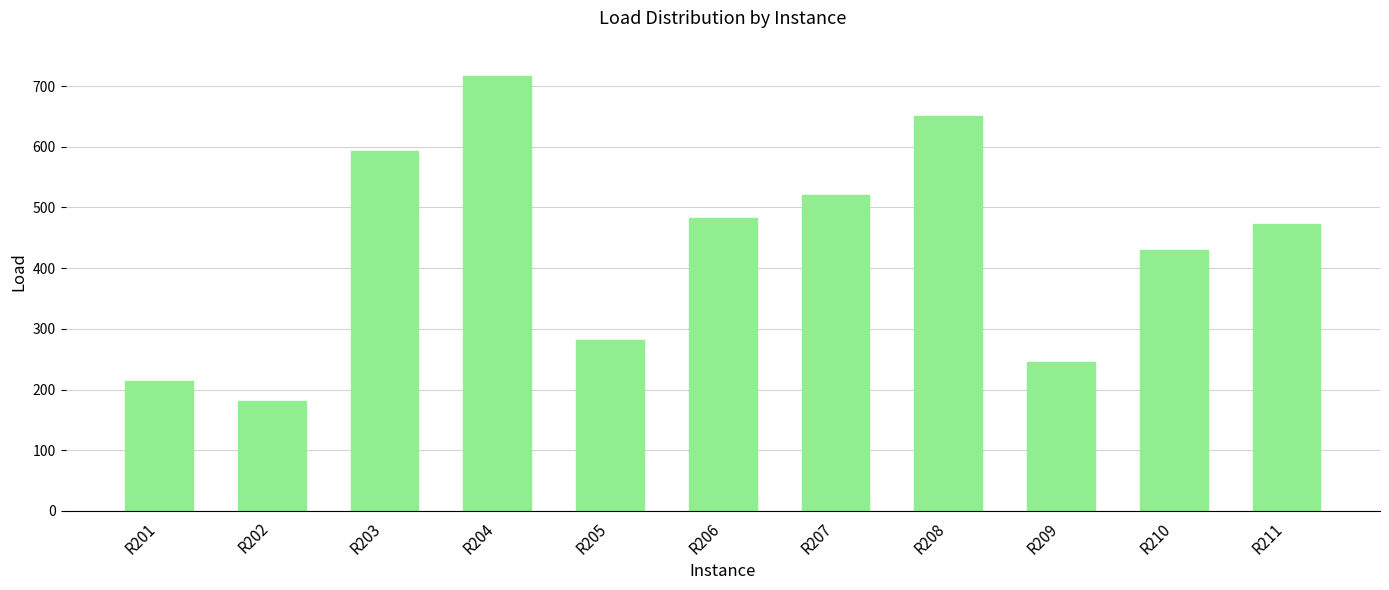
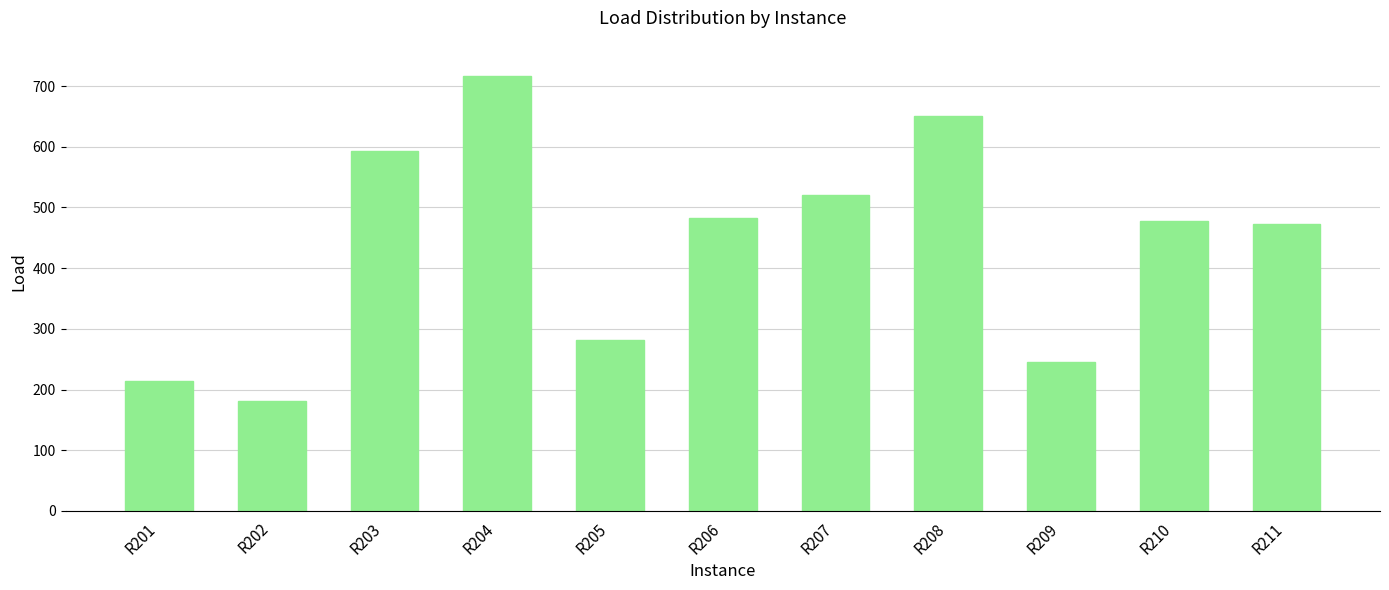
R210: 430 -> 480
